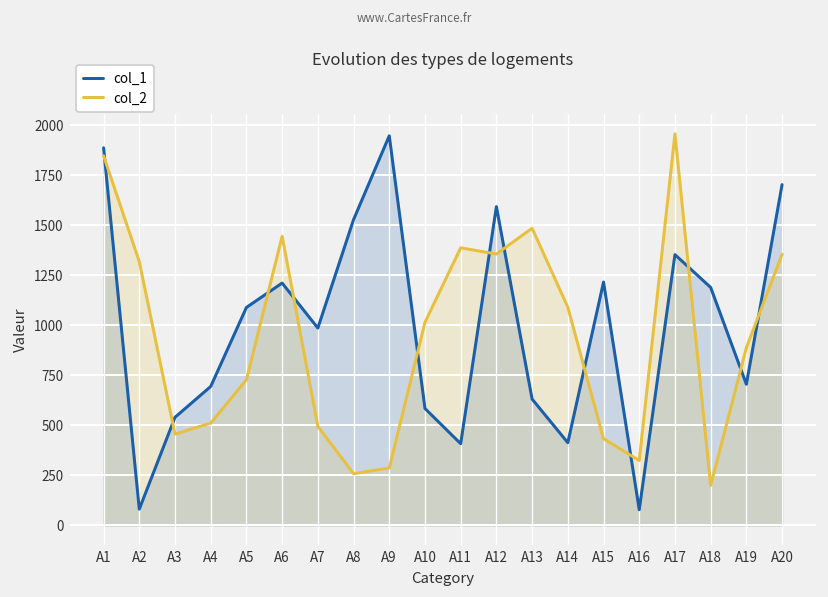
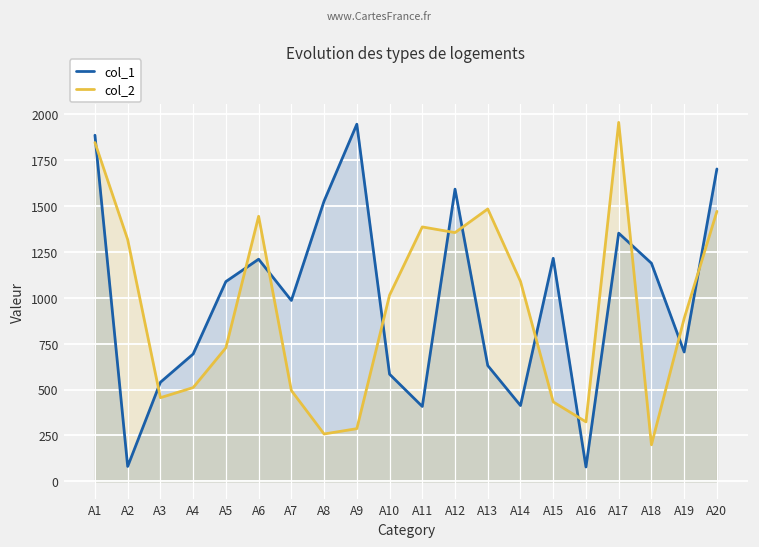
col_2, A20: 1360 -> 1470
